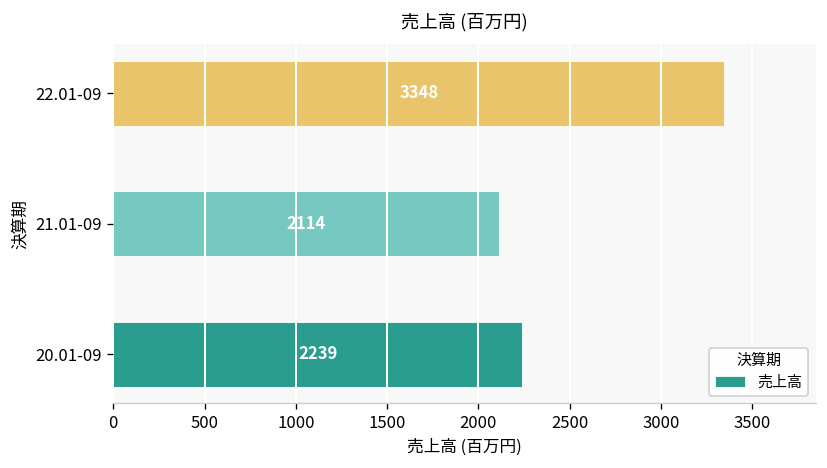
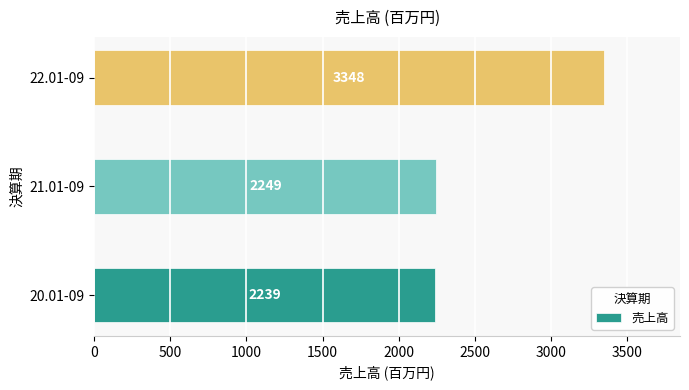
21.01-09: 2114 -> 2249
